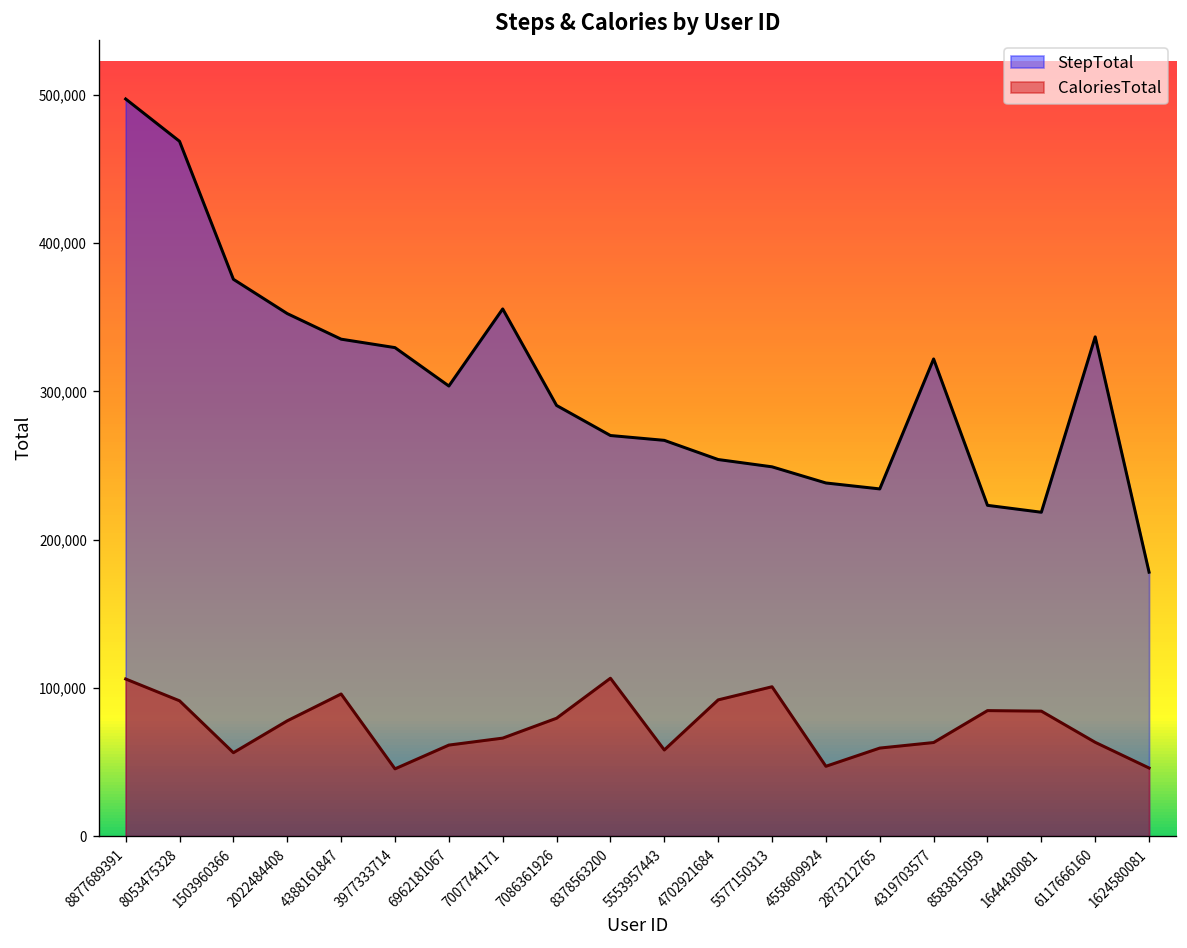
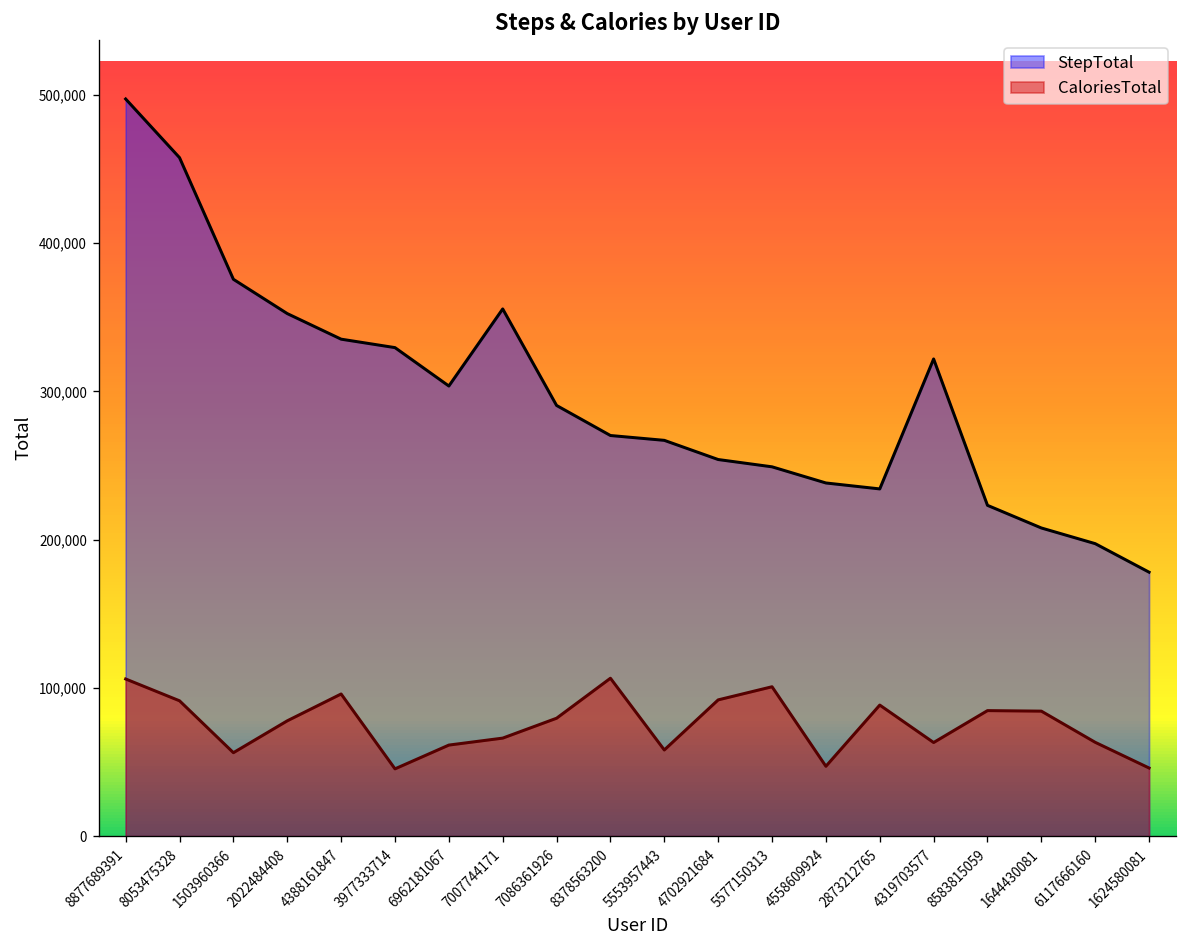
StepTotal, 8053475328: 469,000 -> 458,000
CaloriesTotal, 2873212765: 59,000 -> 88,000
StepTotal, 1644430081: 218,000 -> 208,000
StepTotal, 6117666160: 337,000 -> 197,000
